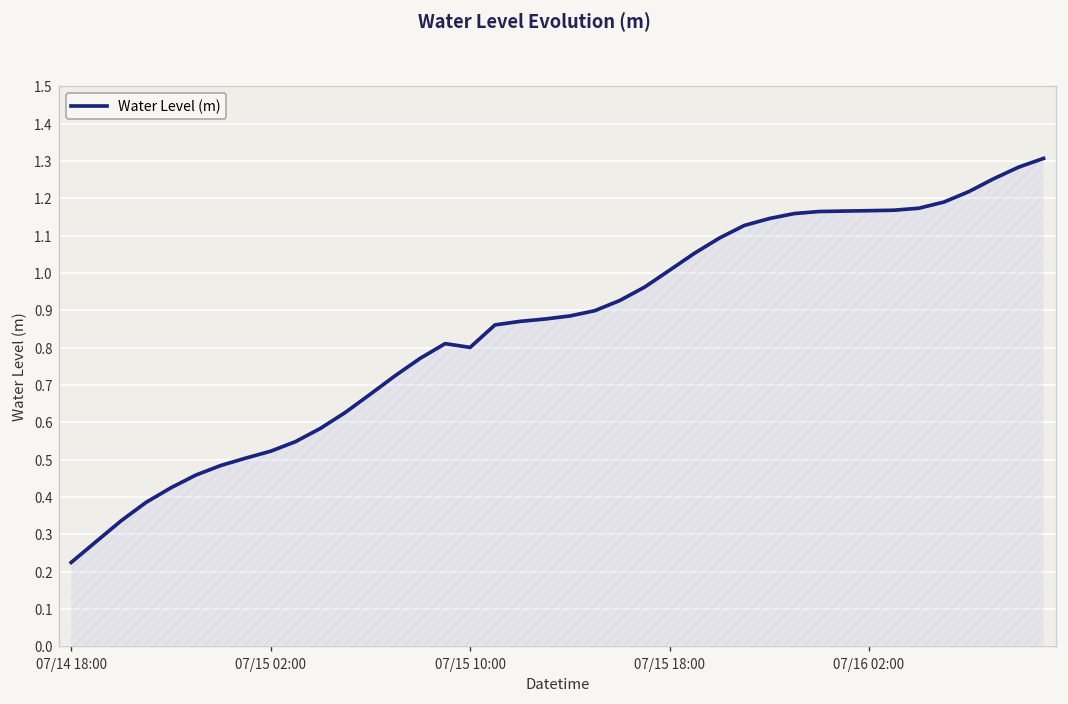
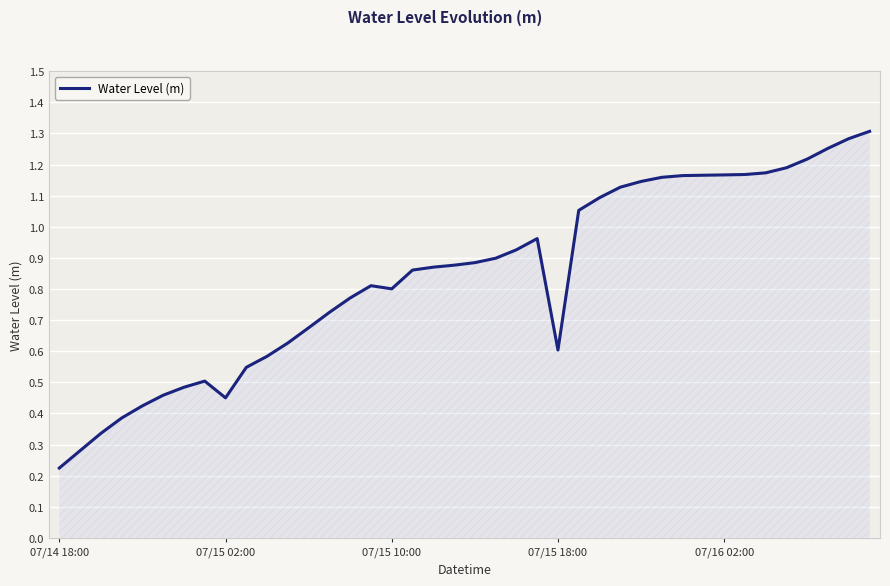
07/15 02:00: 0.52 -> 0.45
07/15 18:00: 1.01 -> 0.60
